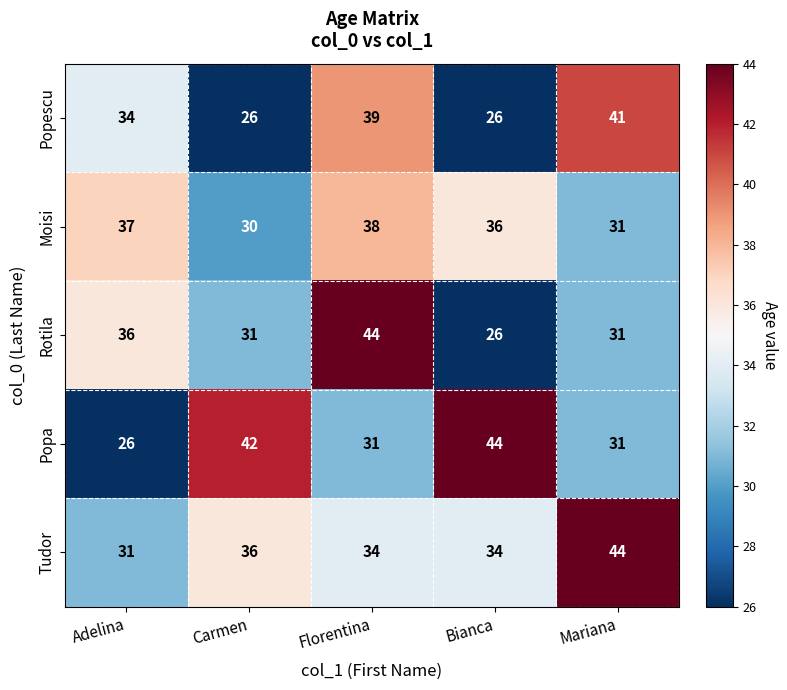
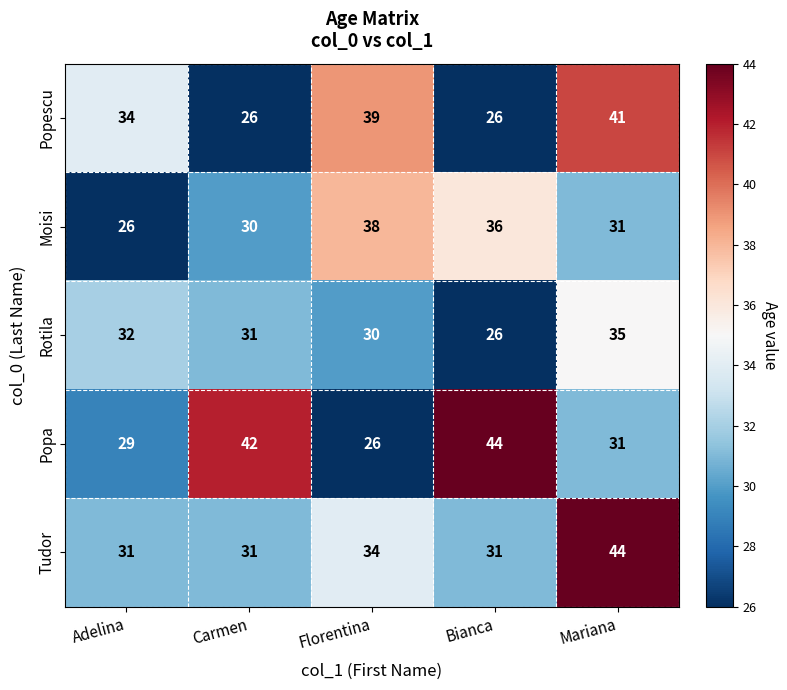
Moisi, Adelina: 37 -> 26
Rotila, Adelina: 36 -> 32
Rotila, Florentina: 44 -> 30
Rotila, Mariana: 31 -> 35
Popa, Adelina: 26 -> 29
Popa, Florentina: 31 -> 26
Tudor, Carmen: 36 -> 31
Tudor, Bianca: 34 -> 31
